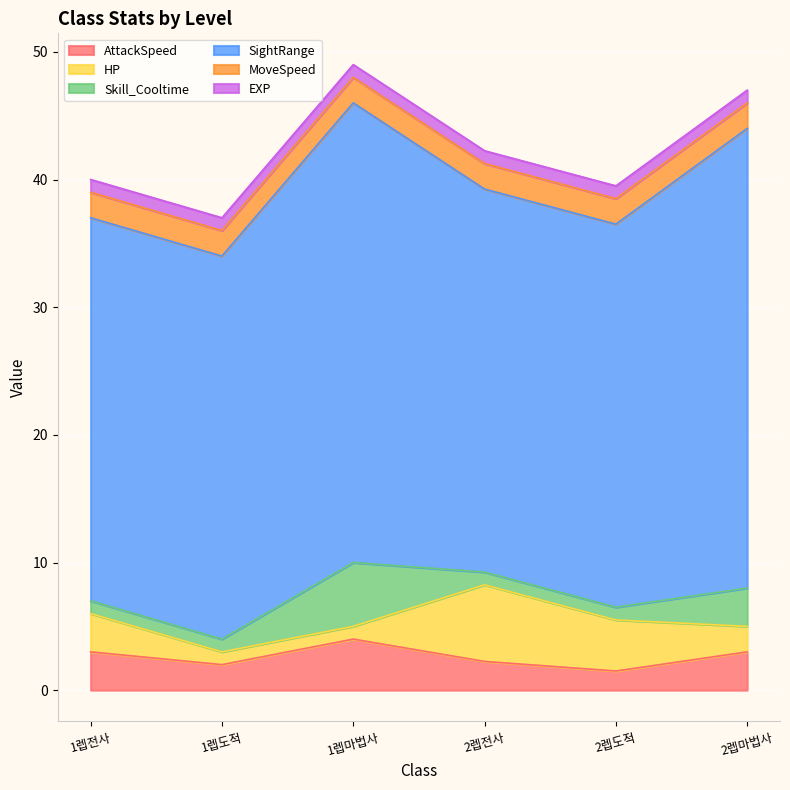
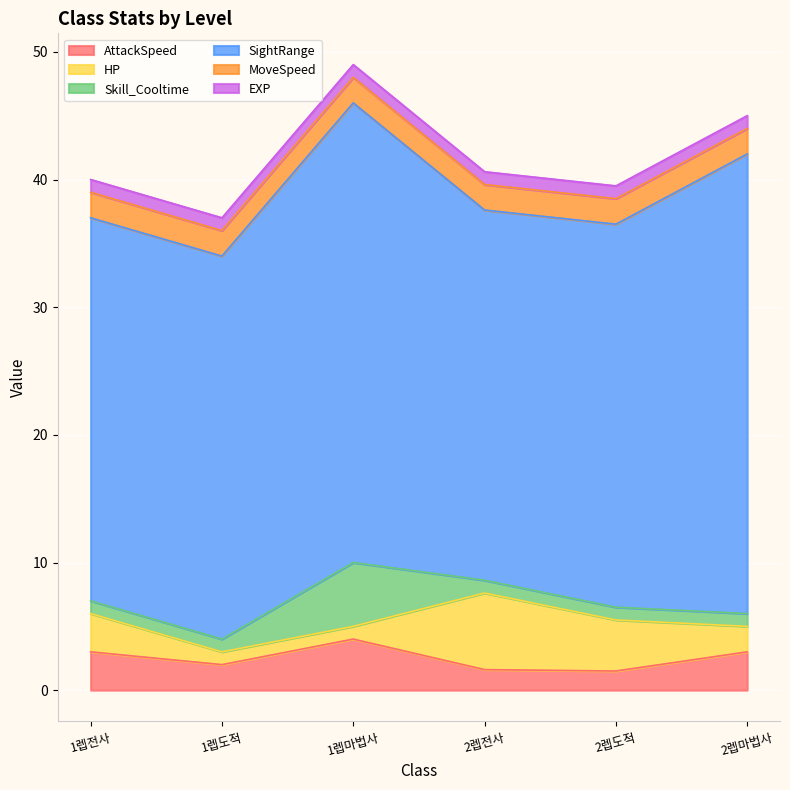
AttackSpeed, 2렙전사: 2.3 -> 1.6
SightRange, 2렙전사: 30 -> 29
Skill_Cooltime, 2렙마법사: 3 -> 1
